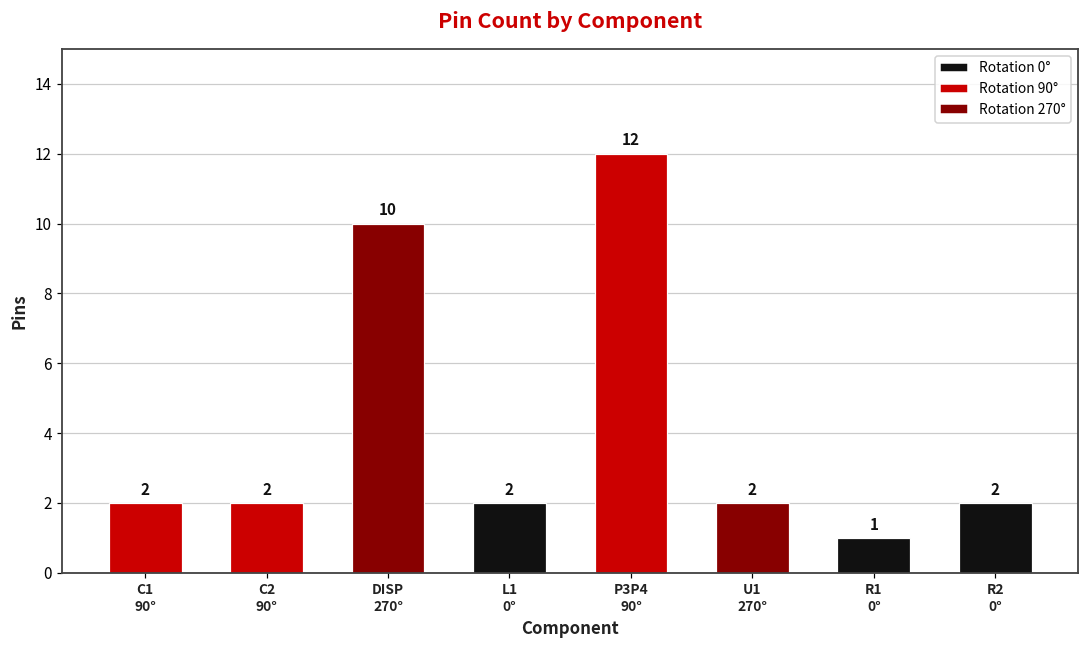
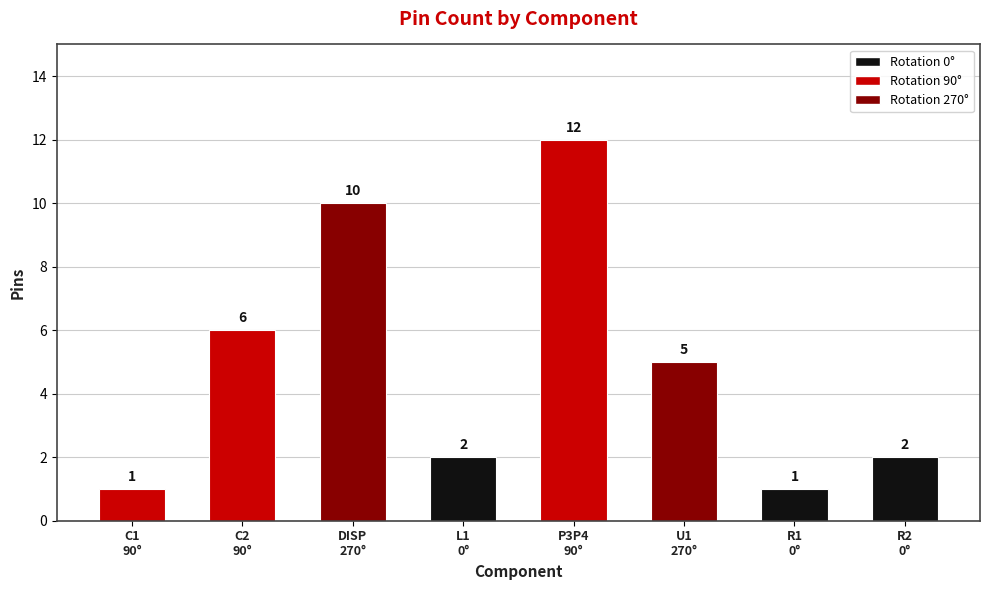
C1 90°: 2 -> 1
C2 90°: 2 -> 6
U1 270°: 2 -> 5
